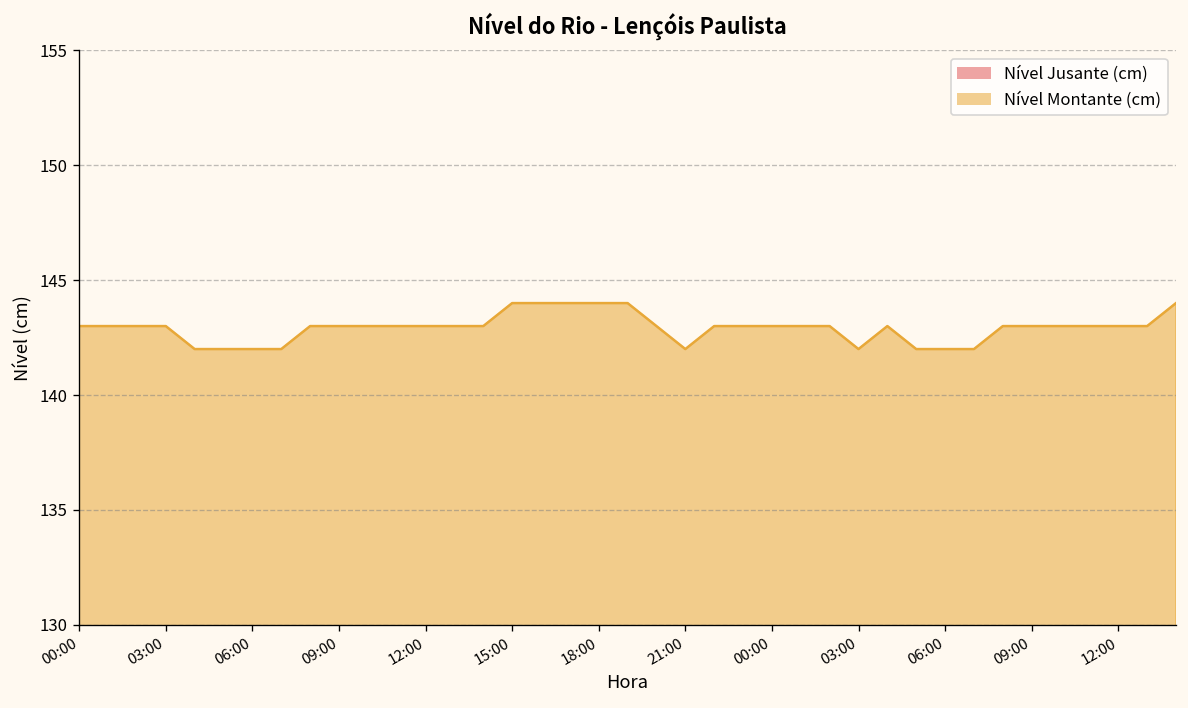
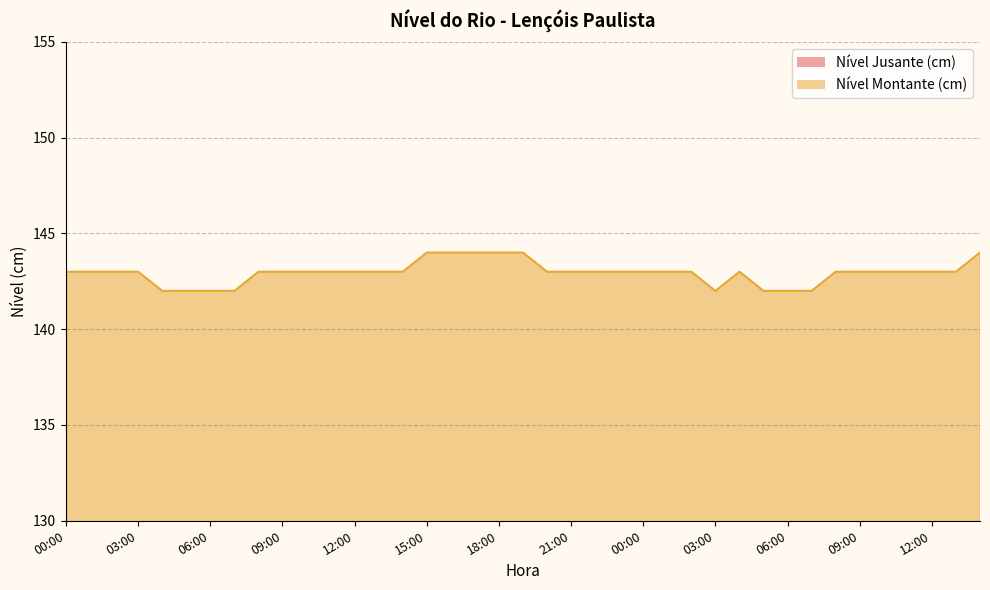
Nível Montante (cm), 21:00: 142 -> 143
